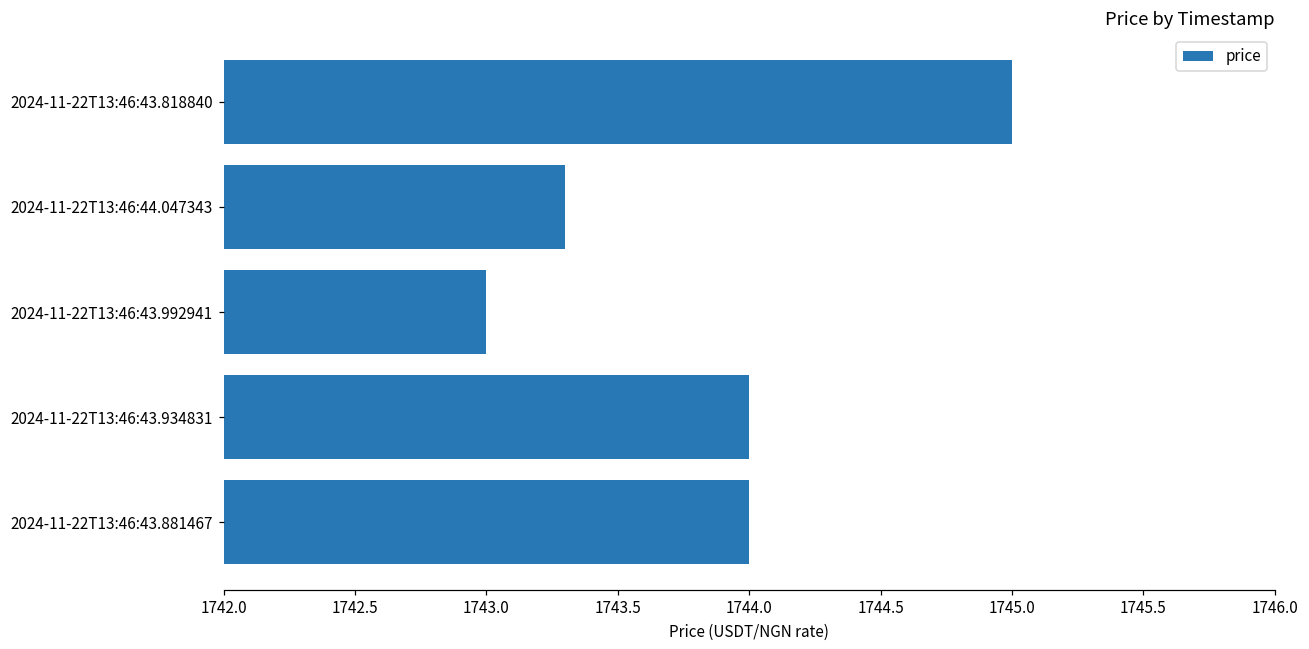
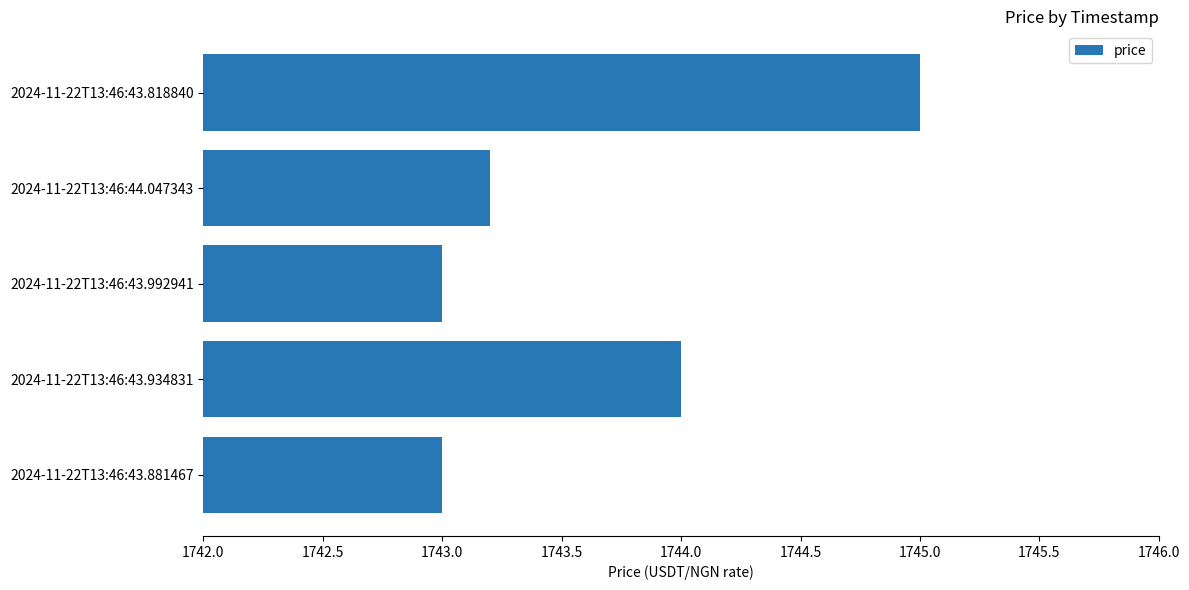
2024-11-22T13:46:44.047343: 1743.3 -> 1743.2
2024-11-22T13:46:43.881467: 1744 -> 1743
